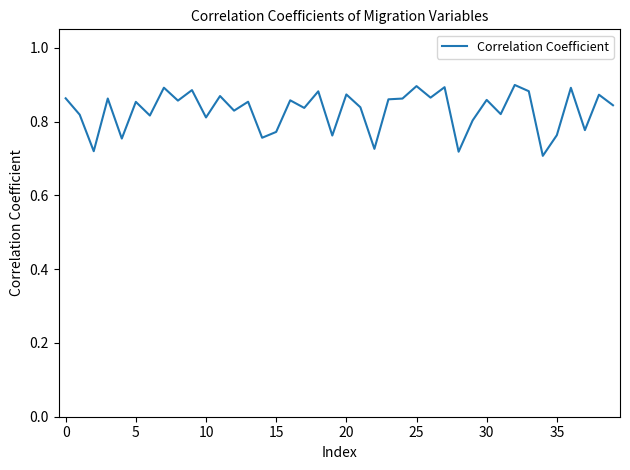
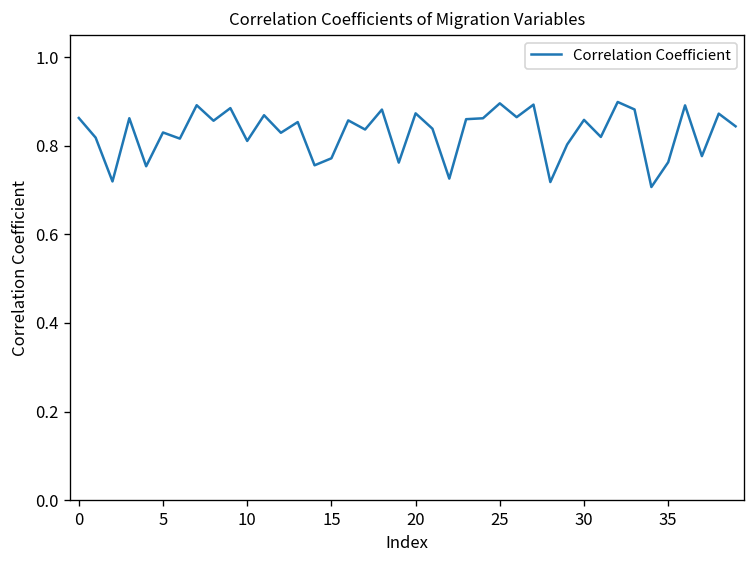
5: 0.85 -> 0.83
